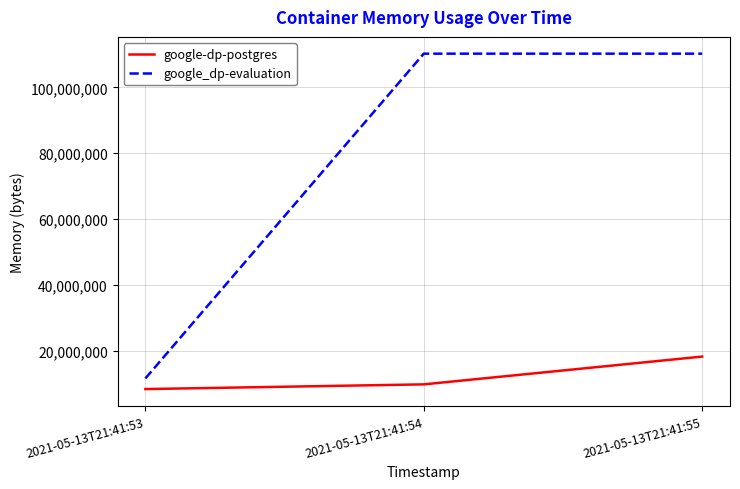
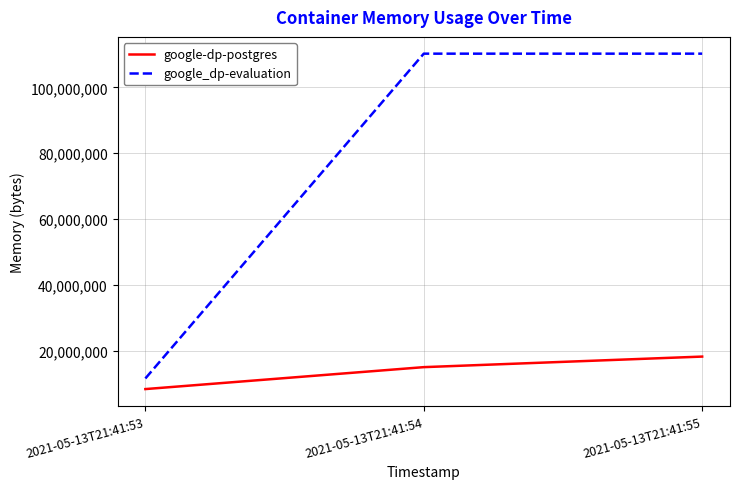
google-dp-postgres, 2021-05-13T21:41:54: 10,000,000 -> 15,000,000
